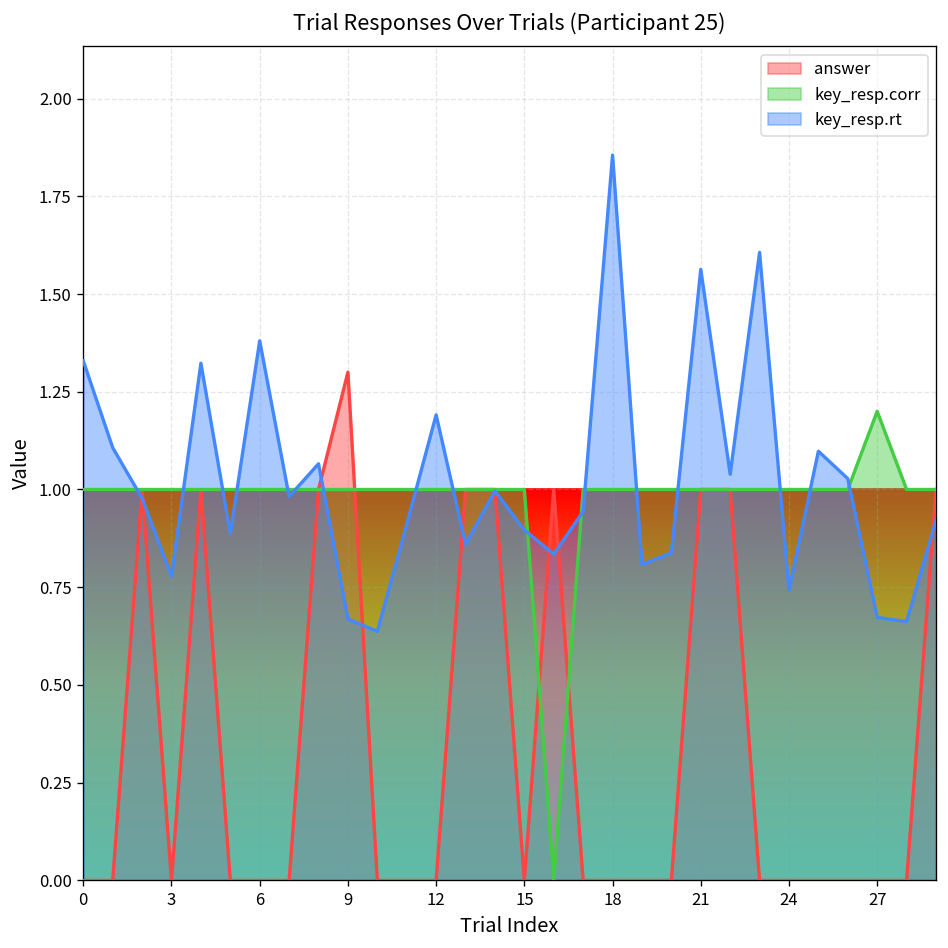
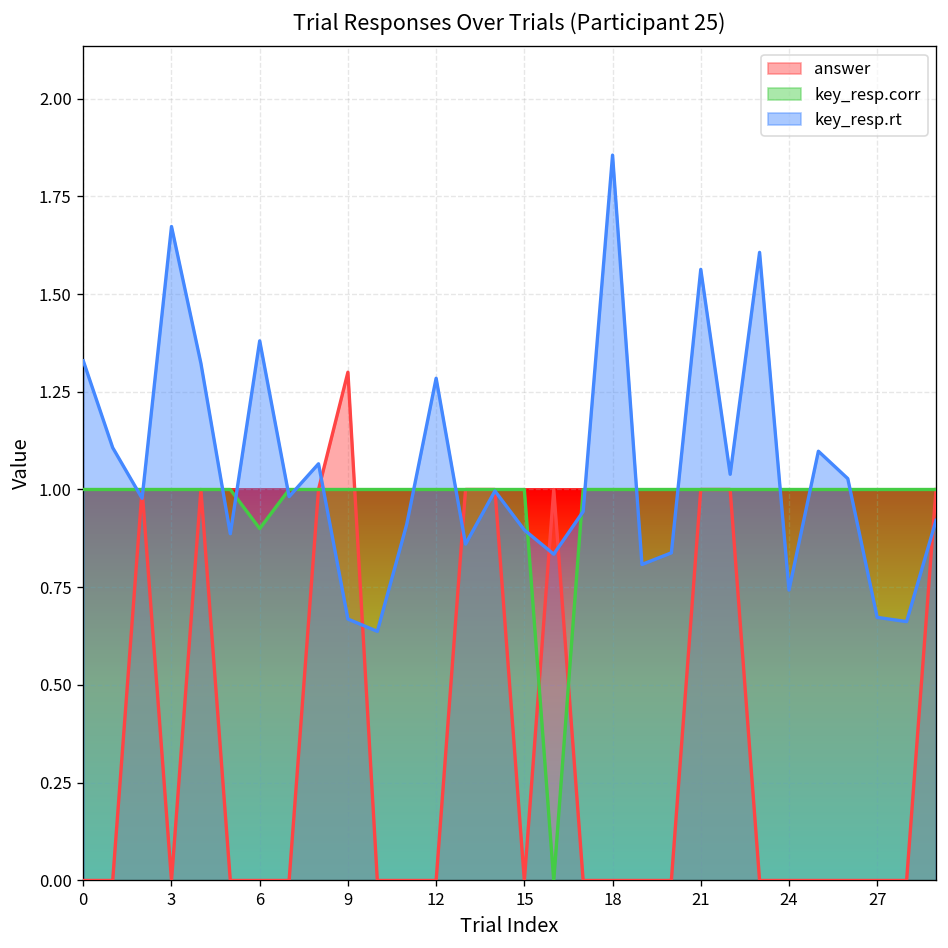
key_resp.rt, 3: 0.78 -> 1.67
key_resp.corr, 6: 1.0 -> 0.9
key_resp.rt, 12: 1.19 -> 1.28
key_resp.corr, 27: 1.2 -> 1.0
